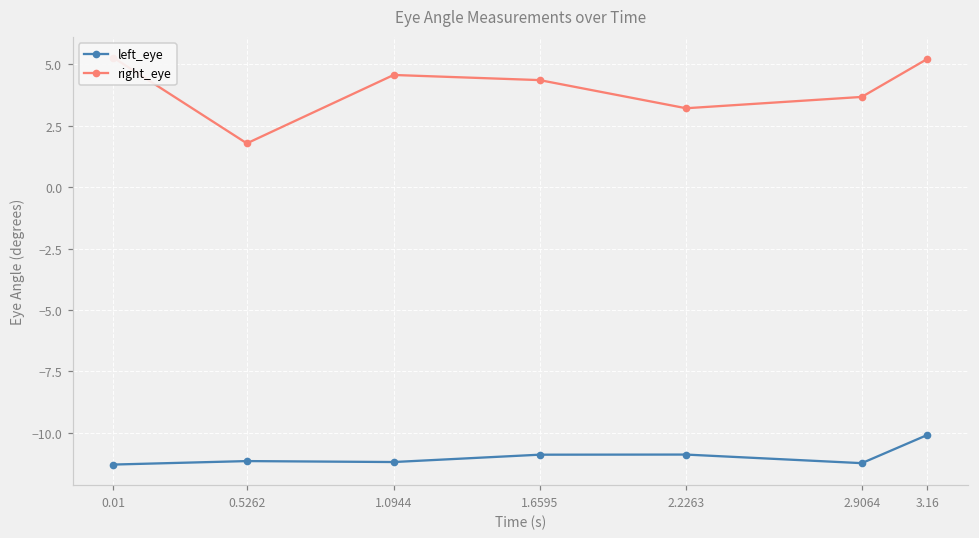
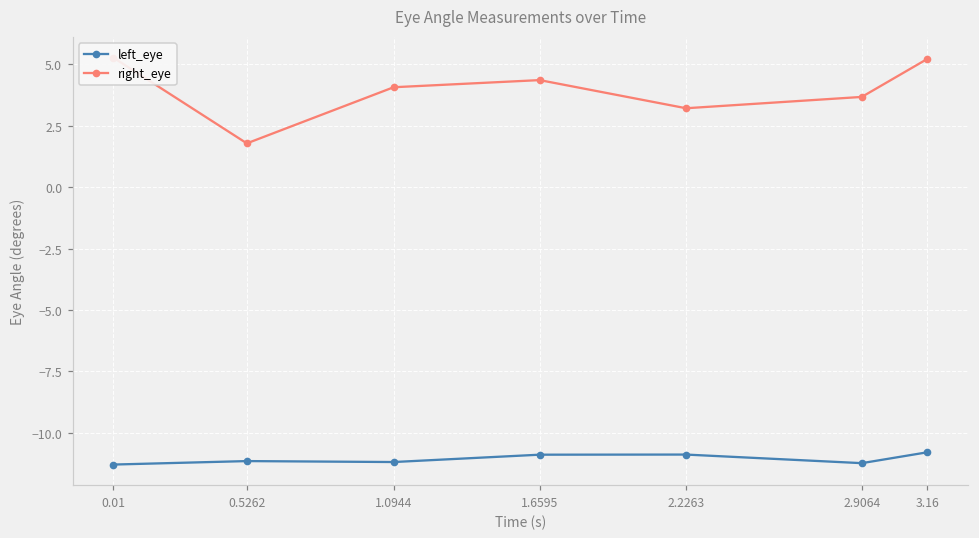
right_eye, 1.0944: 4.6 -> 4.1
left_eye, 3.16: -10.1 -> -10.8
